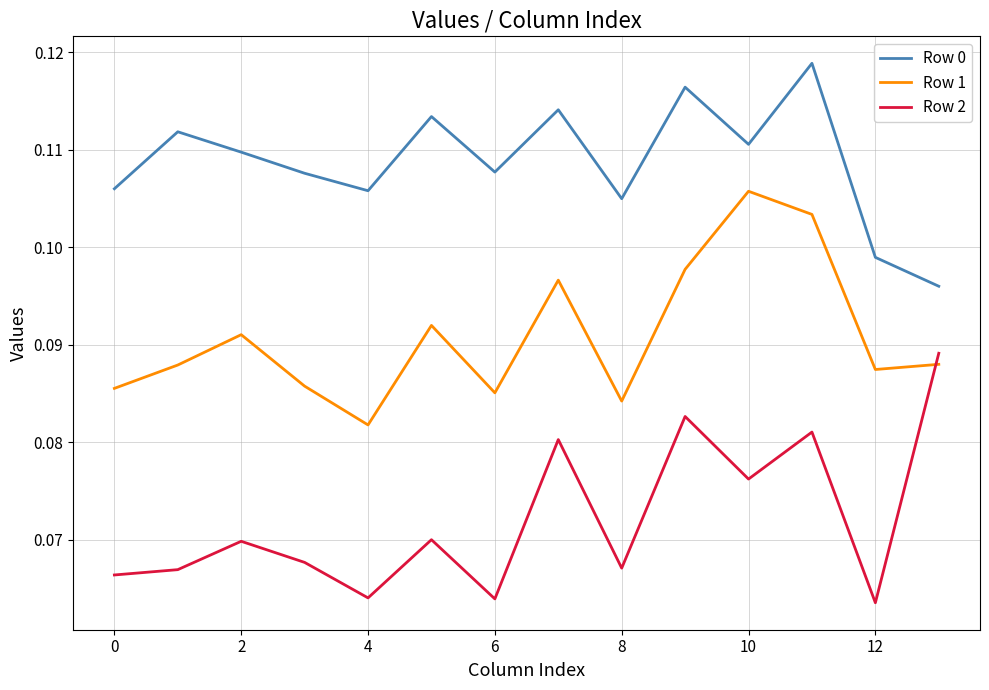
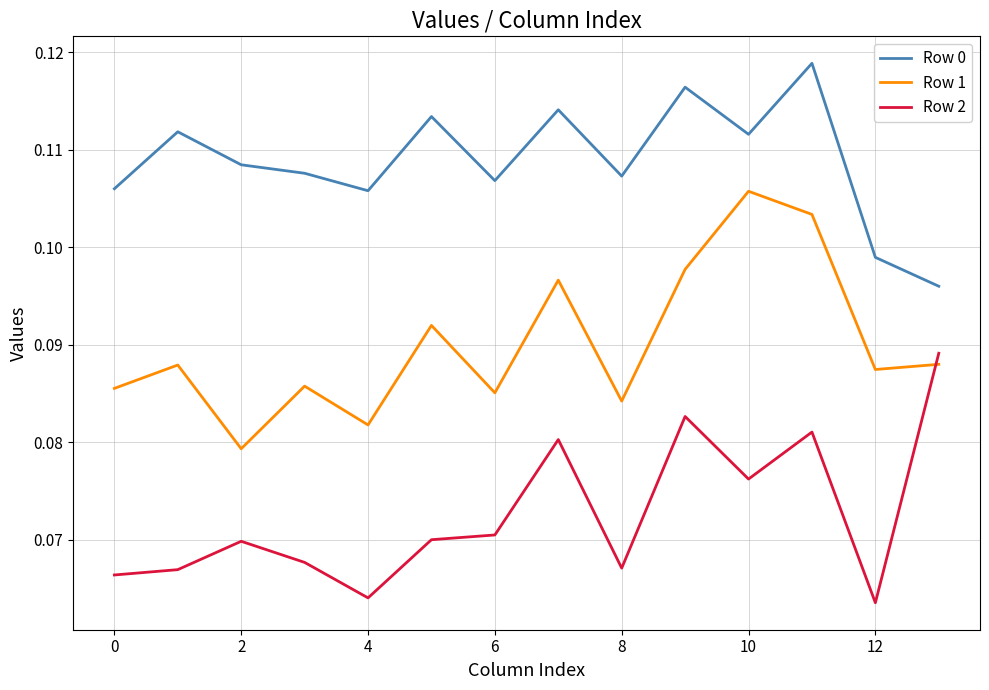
Row 0, 2: 0.110 -> 0.108
Row 1, 2: 0.091 -> 0.079
Row 0, 6: 0.108 -> 0.107
Row 2, 6: 0.064 -> 0.070
Row 0, 8: 0.105 -> 0.107
Row 0, 10: 0.111 -> 0.112
